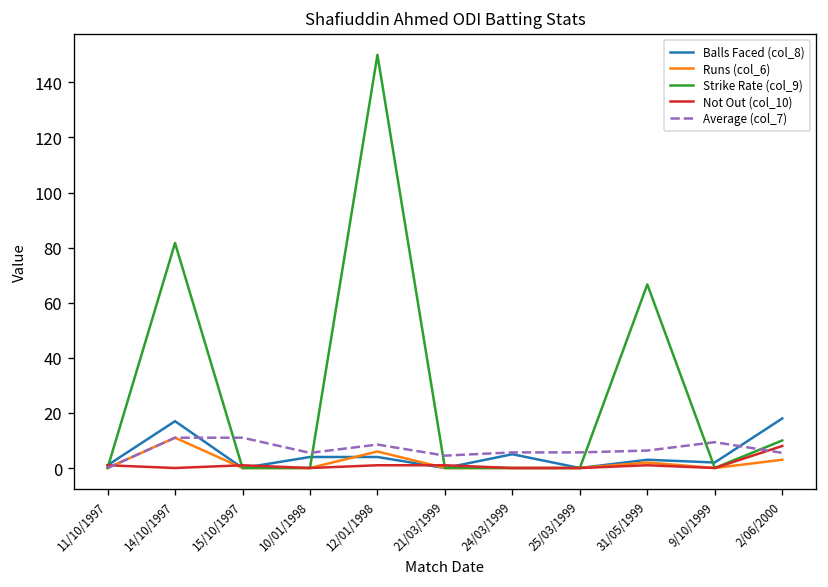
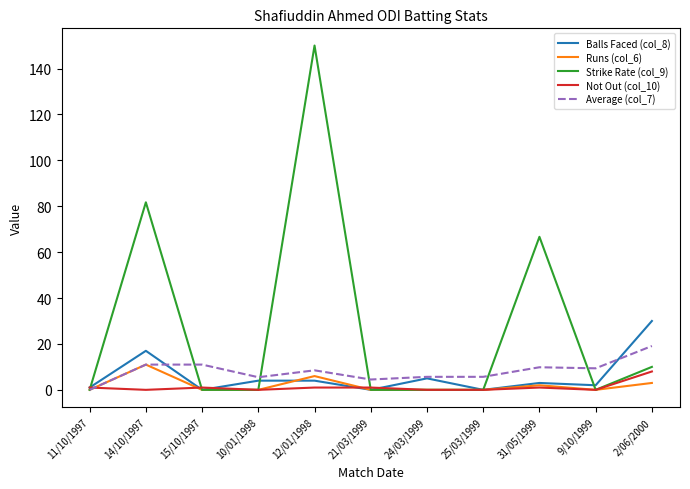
Average (col_7), 31/05/1999: 6 -> 10
Balls Faced (col_8), 2/06/2000: 18 -> 30
Average (col_7), 2/06/2000: 6 -> 19
